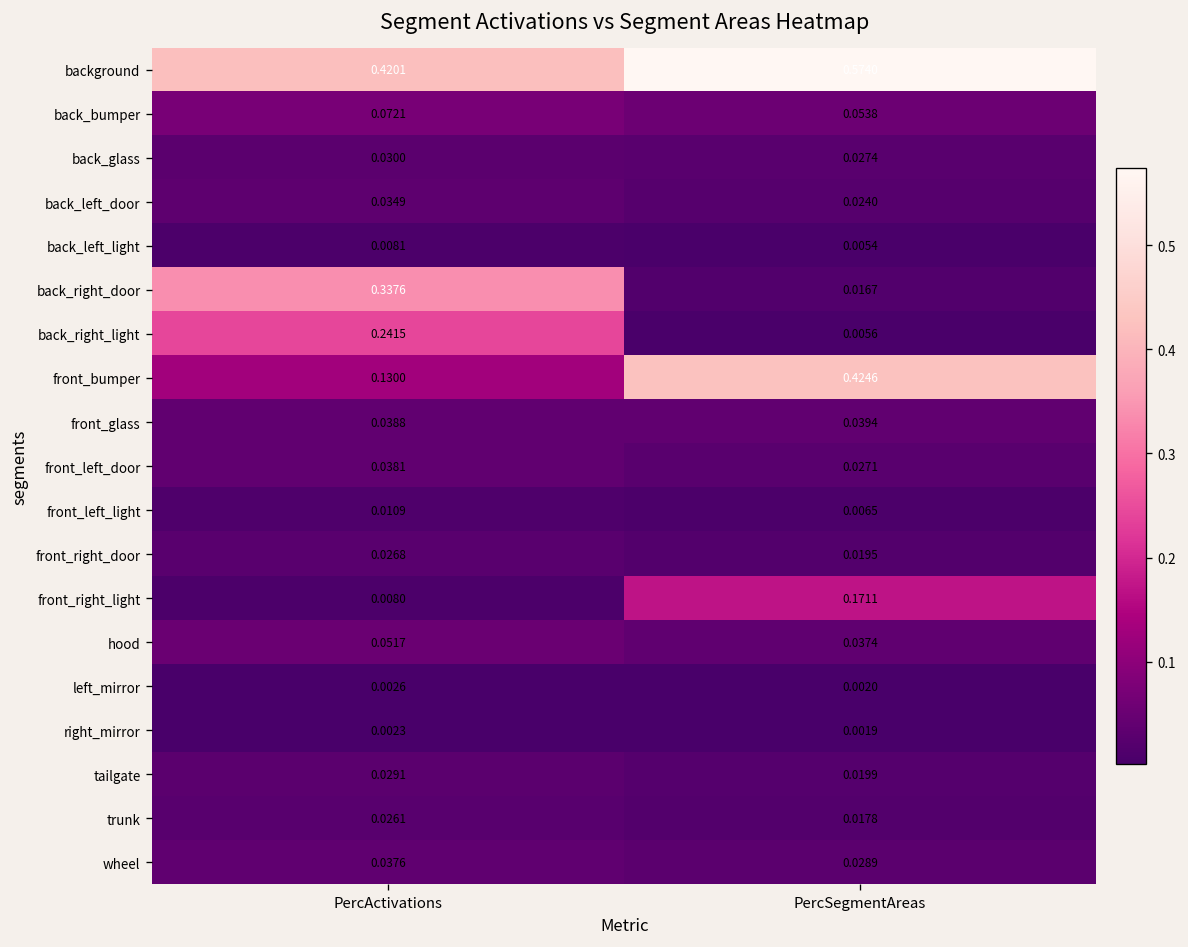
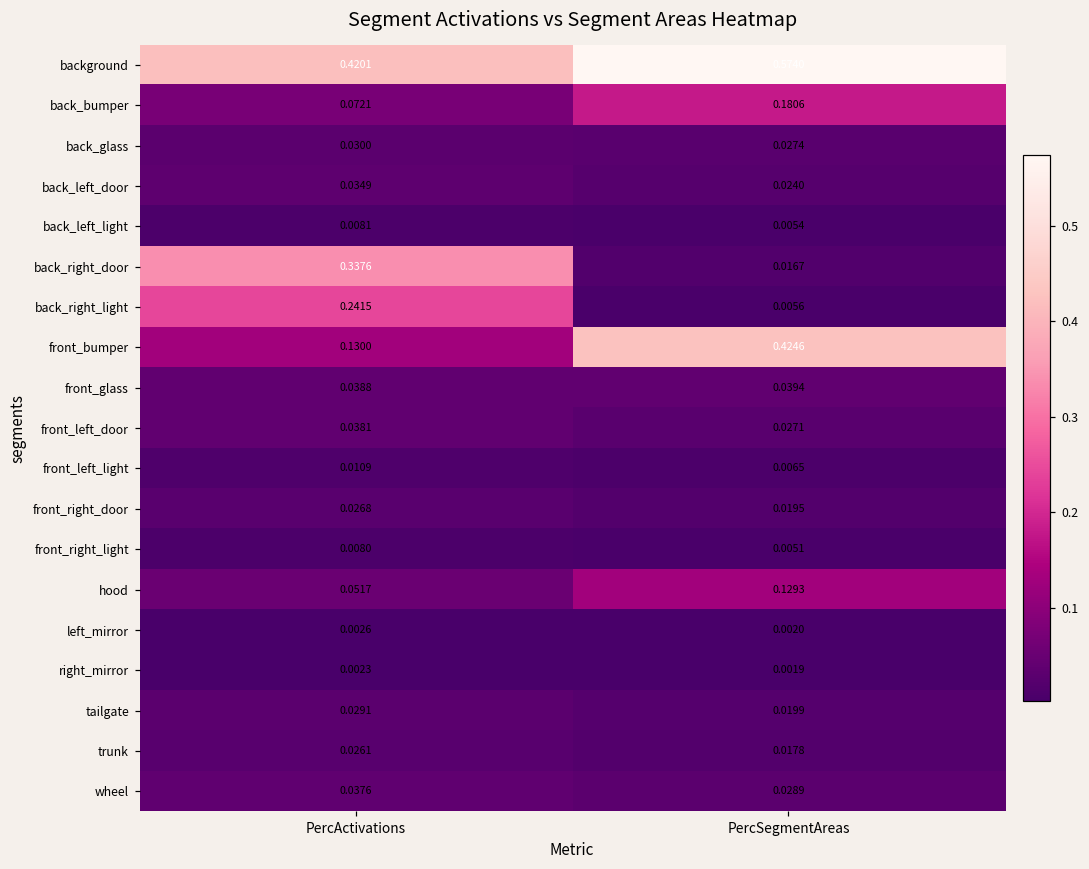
back_bumper, PercSegmentAreas: 0.0538 -> 0.1806
front_right_light, PercSegmentAreas: 0.1711 -> 0.0051
hood, PercSegmentAreas: 0.0374 -> 0.1293
